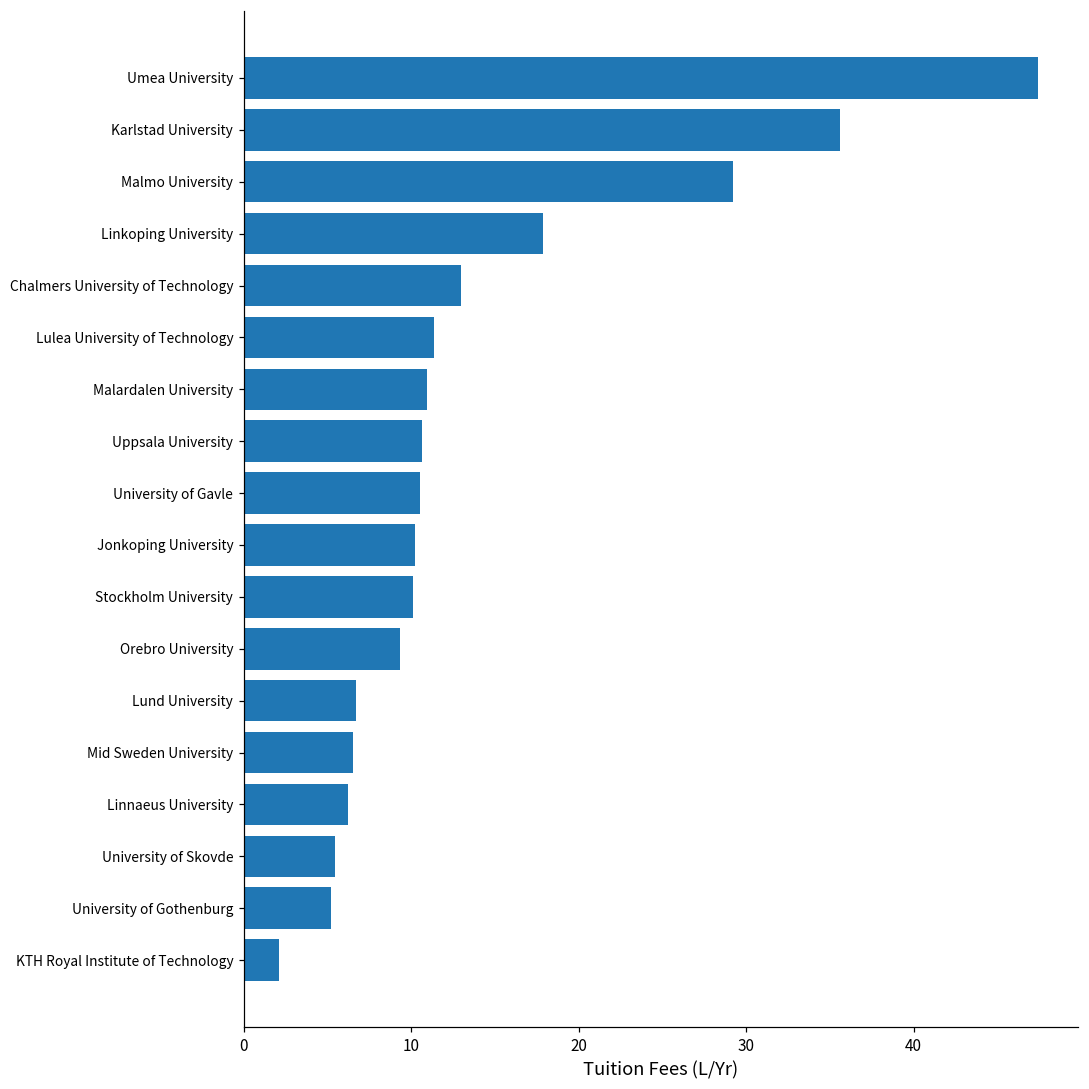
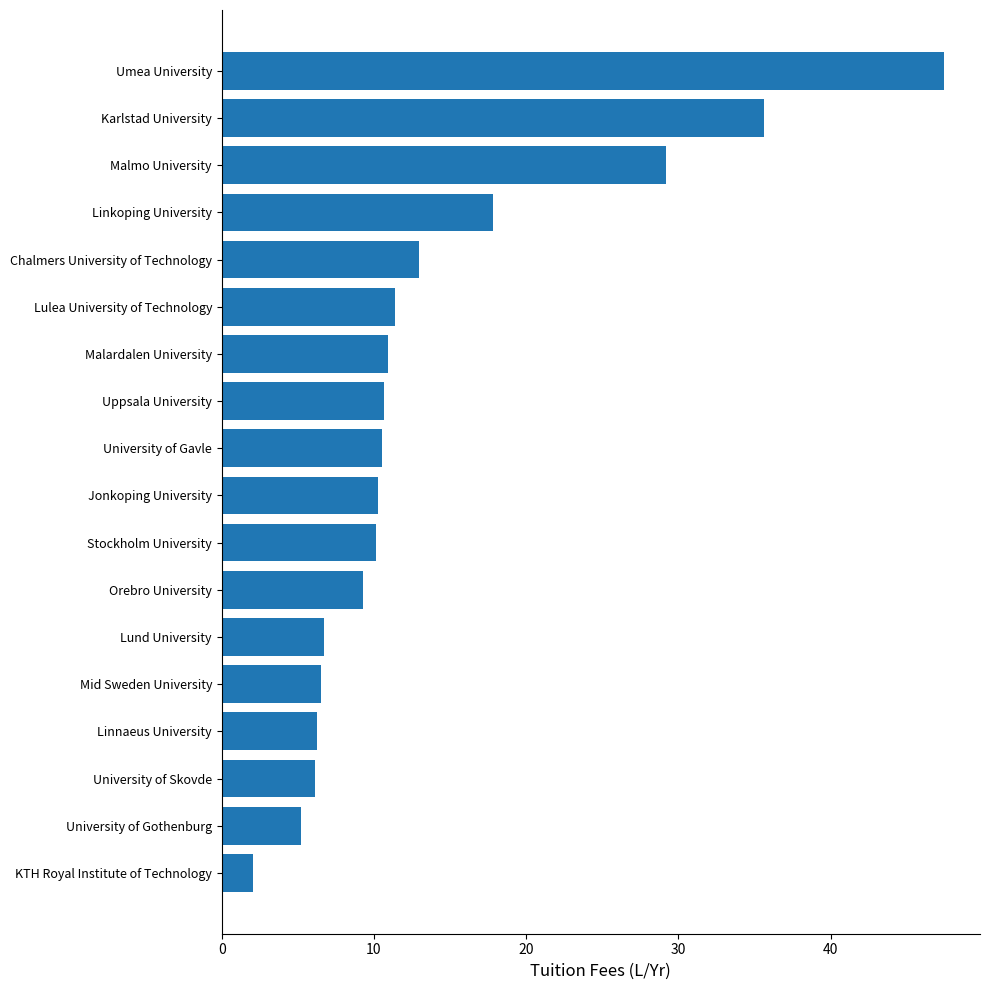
University of Skovde: 5.5 -> 6.1
